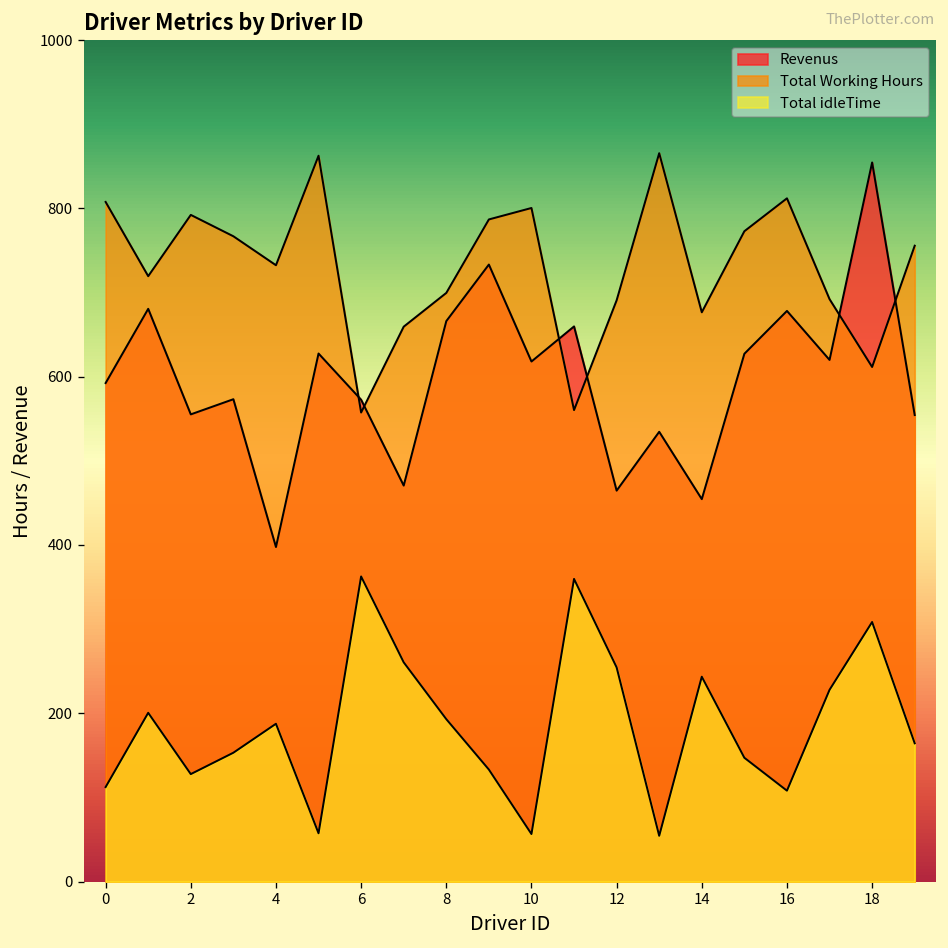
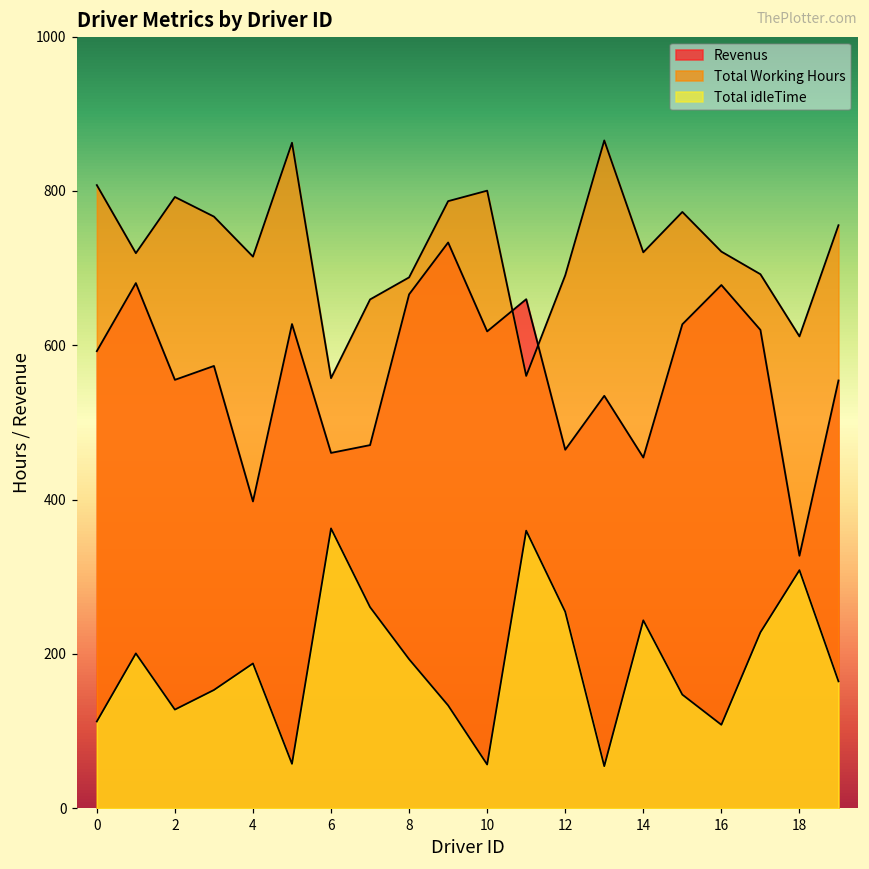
Total Working Hours, 4: 730 -> 710
Revenus, 6: 570 -> 460
Total Working Hours, 8: 700 -> 690
Total Working Hours, 14: 680 -> 720
Total Working Hours, 16: 810 -> 720
Revenus, 18: 850 -> 330
